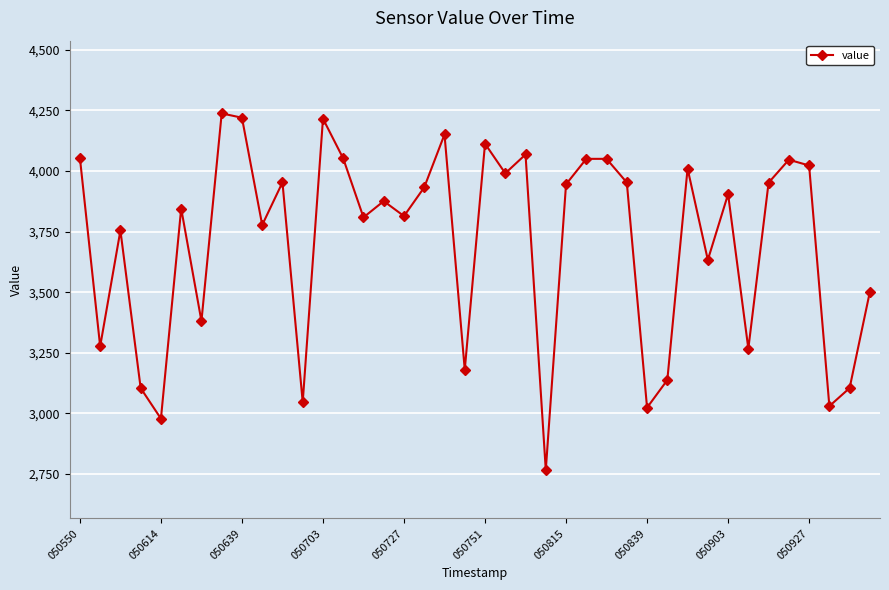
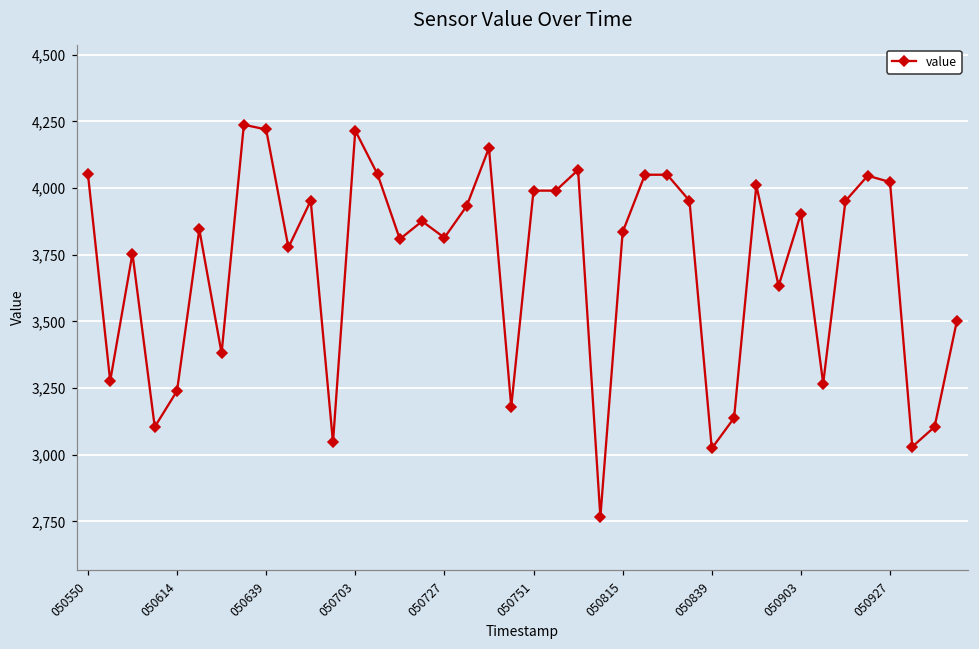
050614: 2,980 -> 3,240
050751: 4,110 -> 3,990
050815: 3,940 -> 3,830
